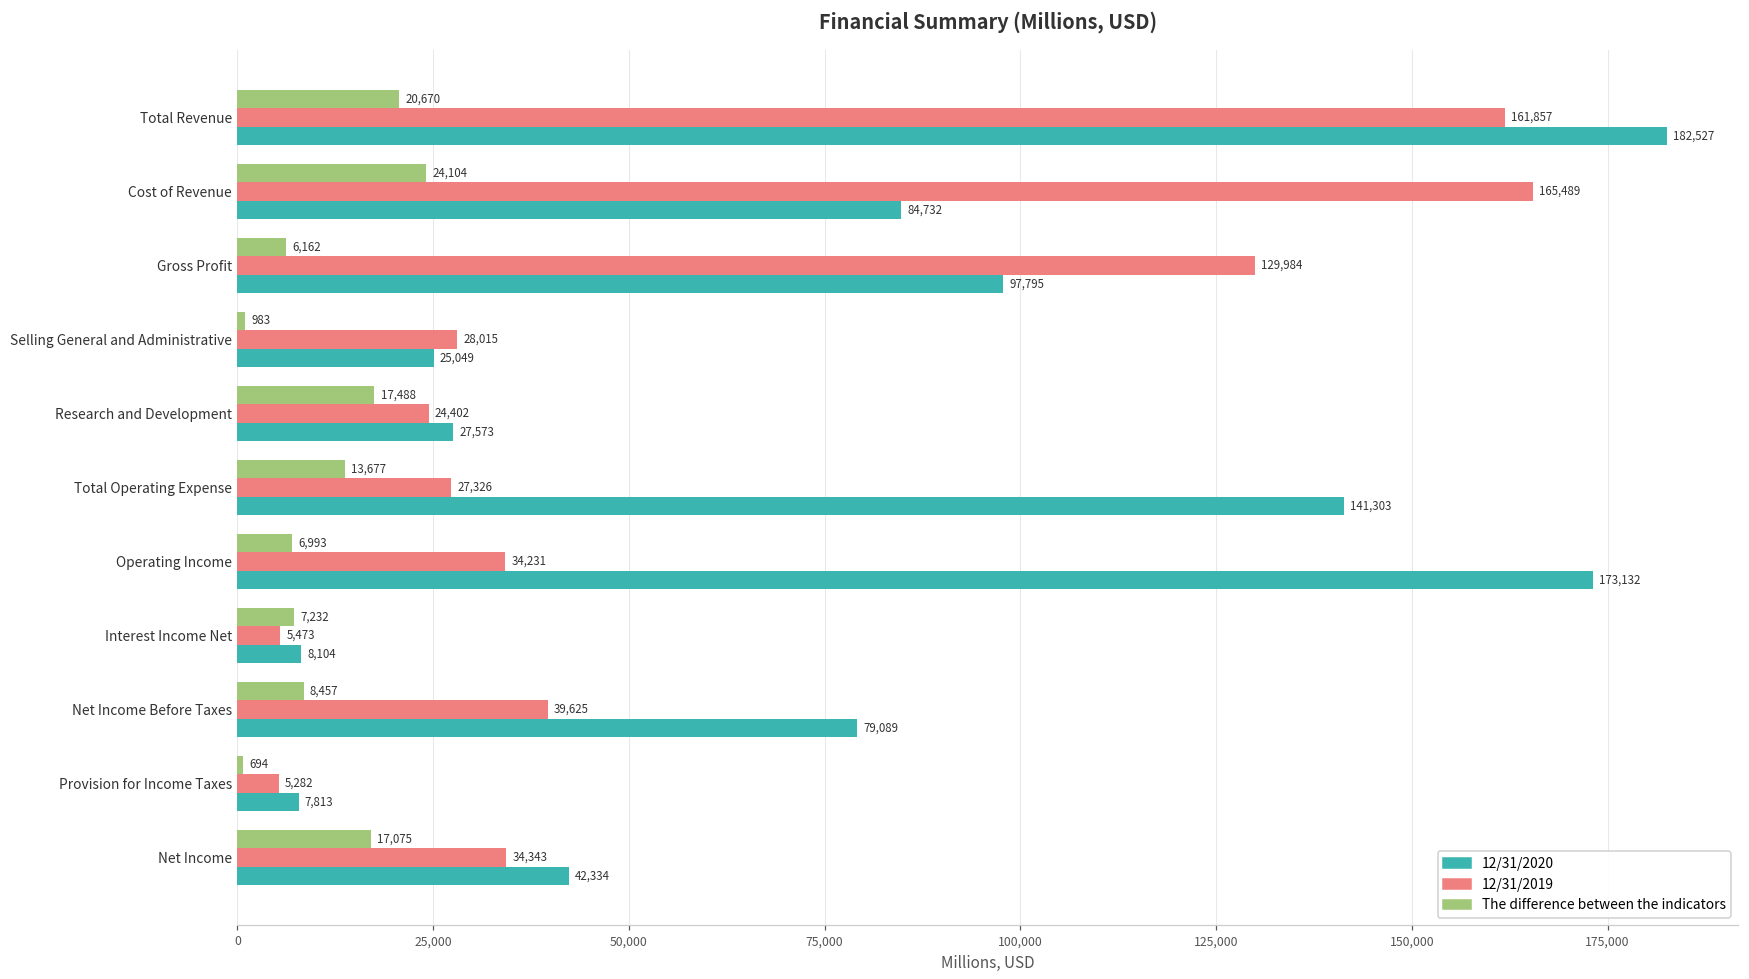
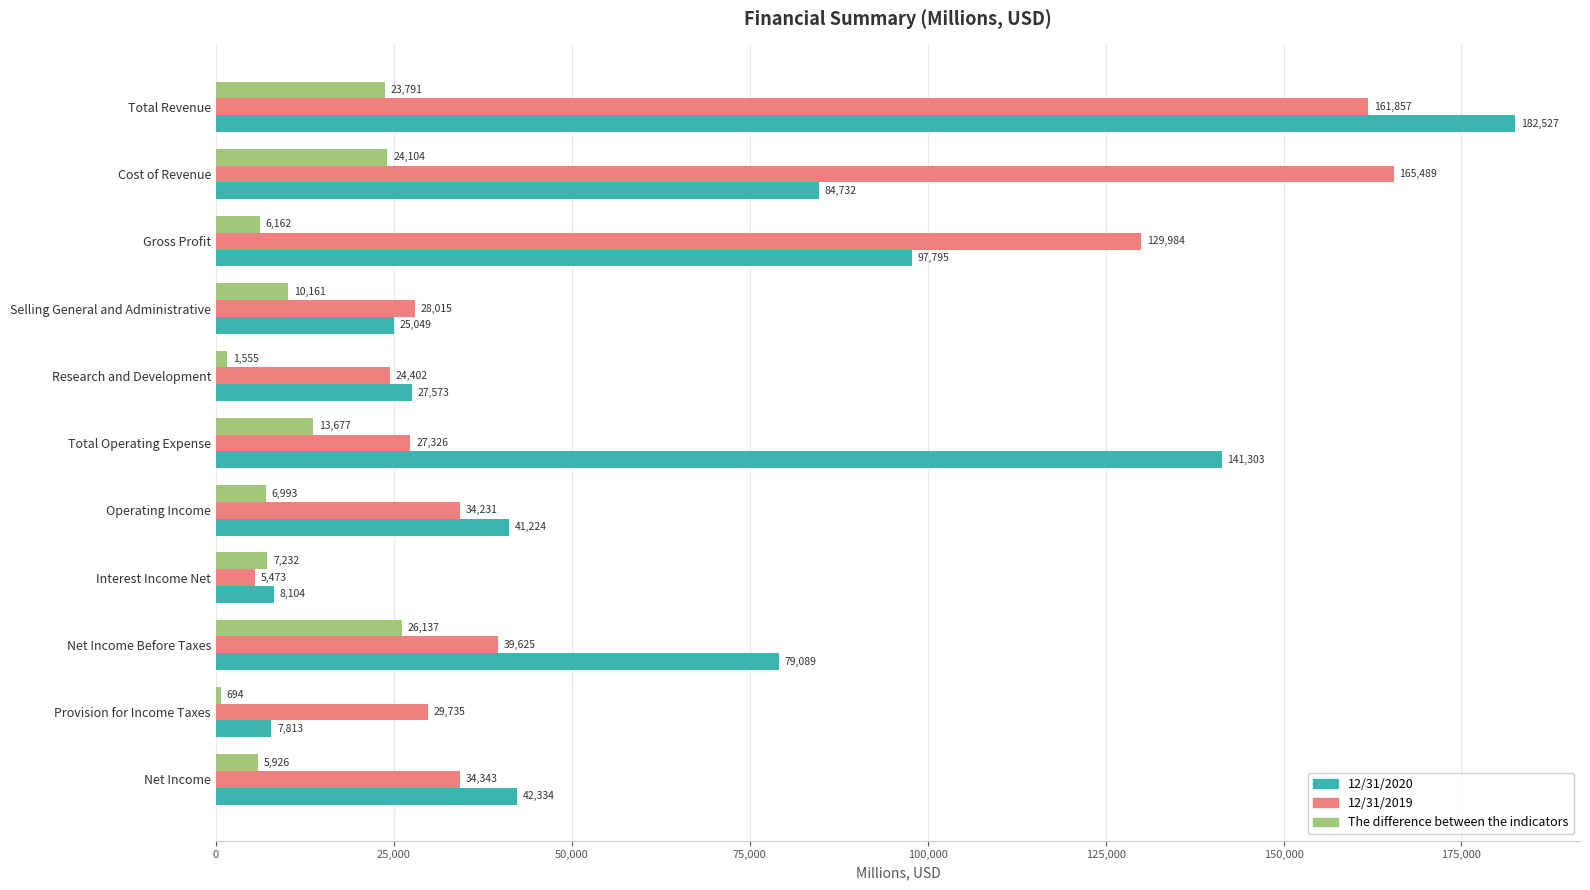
The difference between the indicators, Total Revenue: 20,670 -> 23,791
The difference between the indicators, Selling General and Administrative: 983 -> 10,161
The difference between the indicators, Research and Development: 17,488 -> 1,555
12/31/2020, Operating Income: 173,132 -> 41,224
The difference between the indicators, Net Income Before Taxes: 8,457 -> 26,137
12/31/2019, Provision for Income Taxes: 5,282 -> 29,735
The difference between the indicators, Net Income: 17,075 -> 5,926
